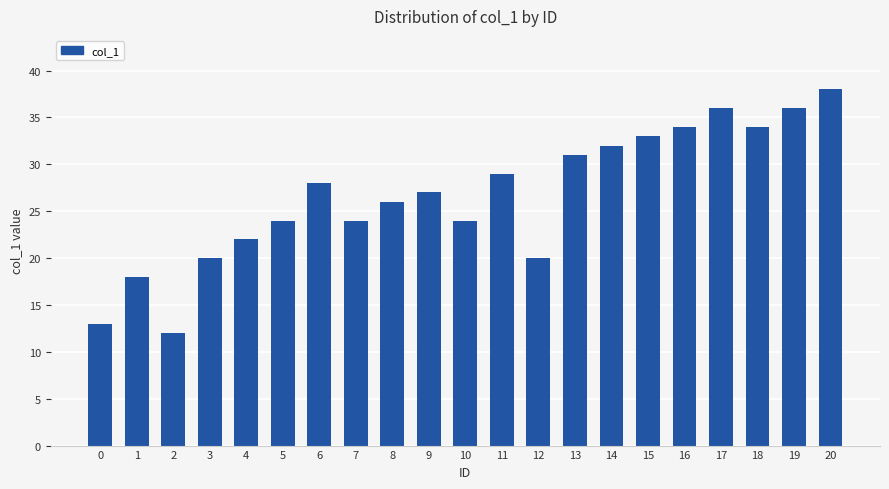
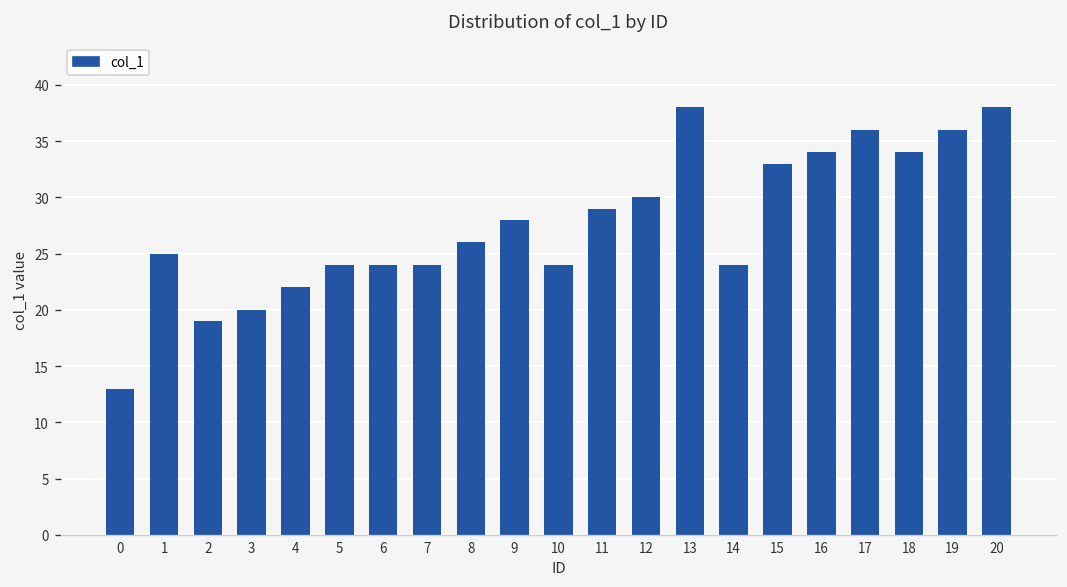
1: 18 -> 25
2: 12 -> 19
6: 28 -> 24
9: 27 -> 28
12: 20 -> 30
13: 31 -> 38
14: 32 -> 24
